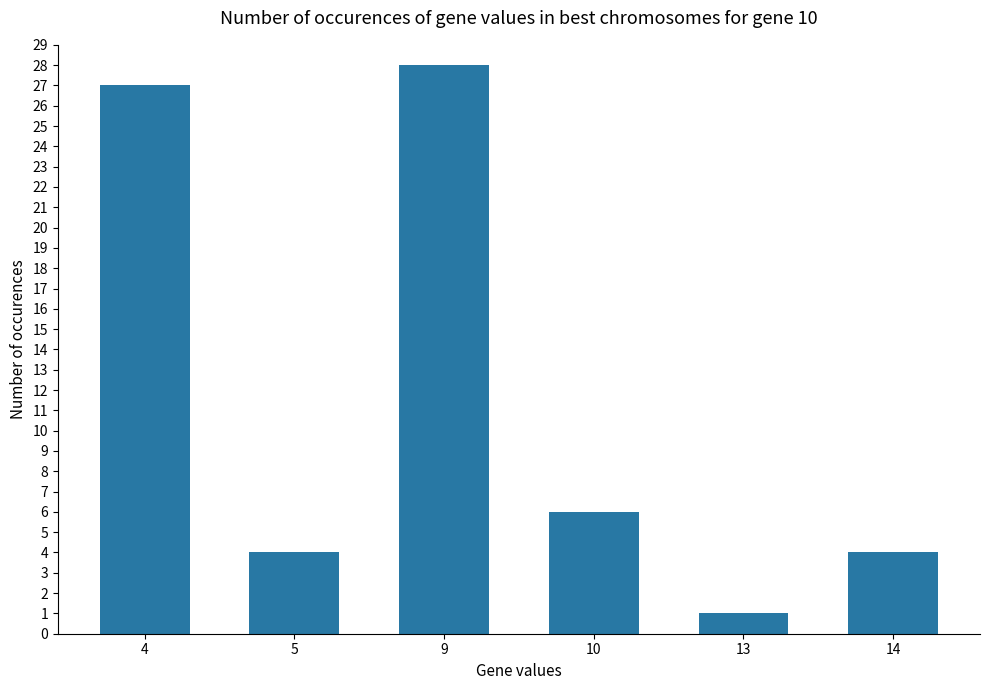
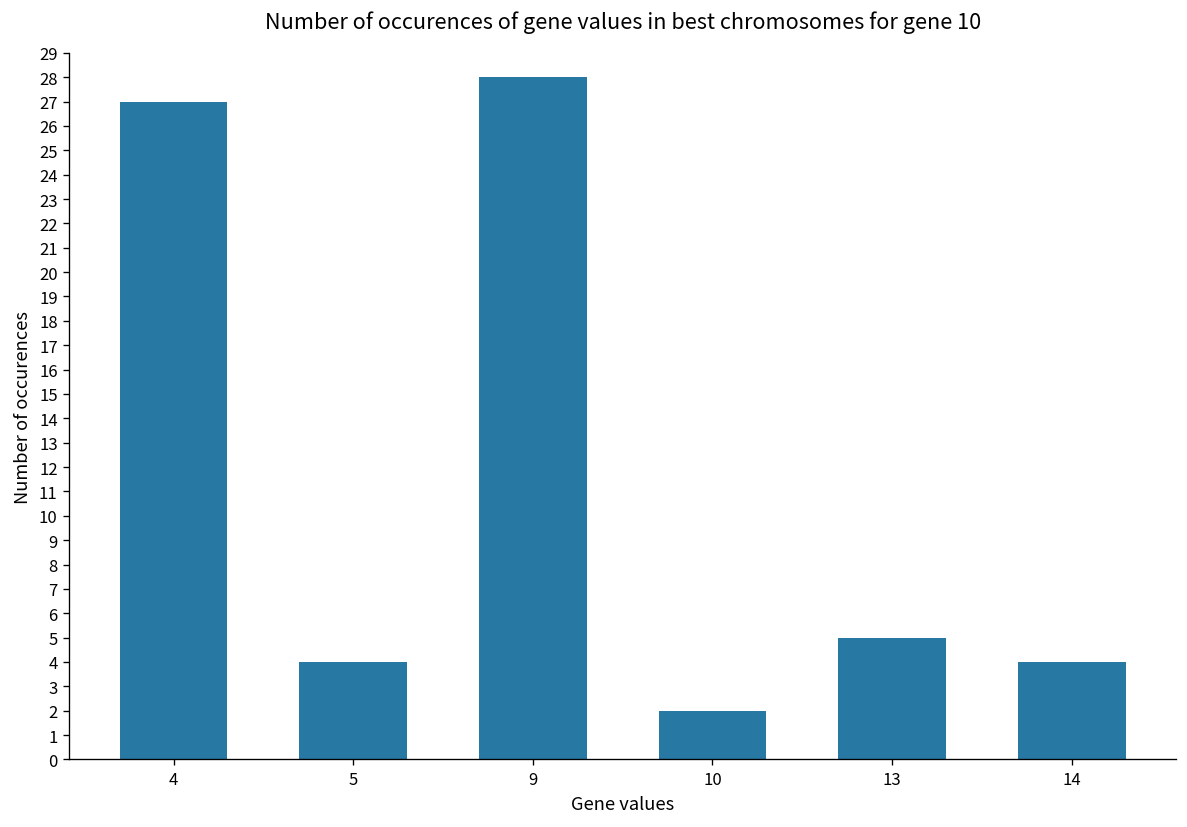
10: 6 -> 2
13: 1 -> 5
